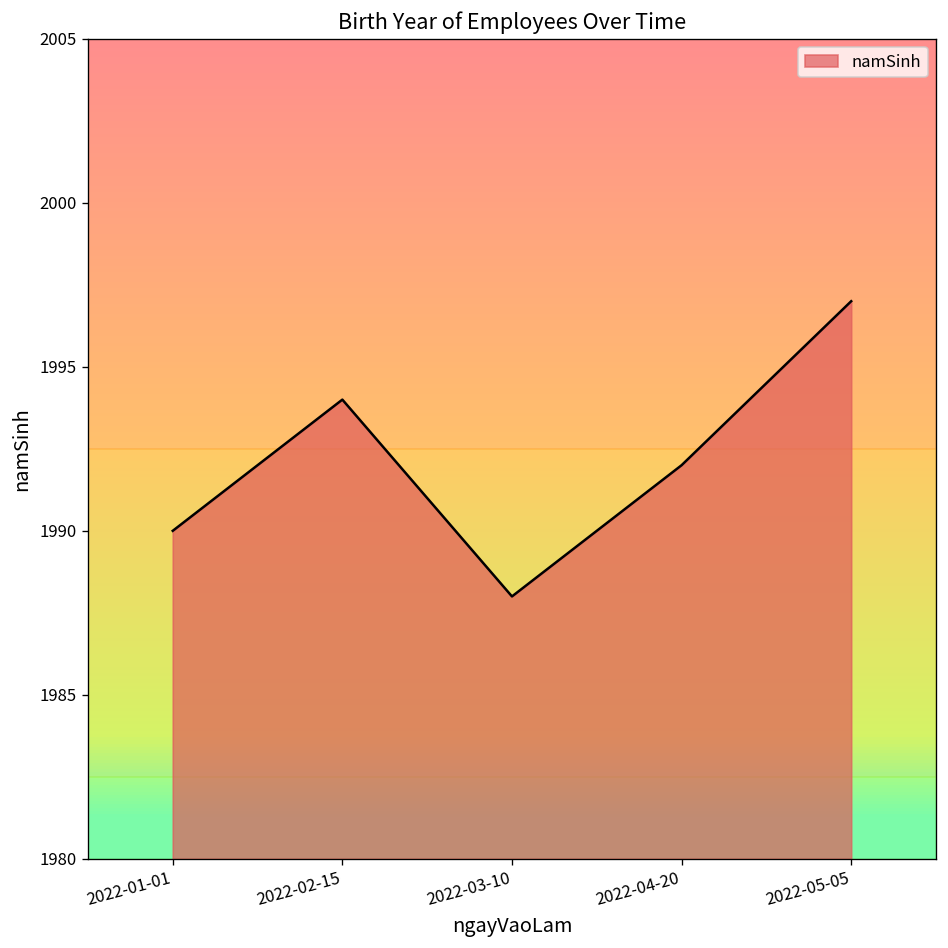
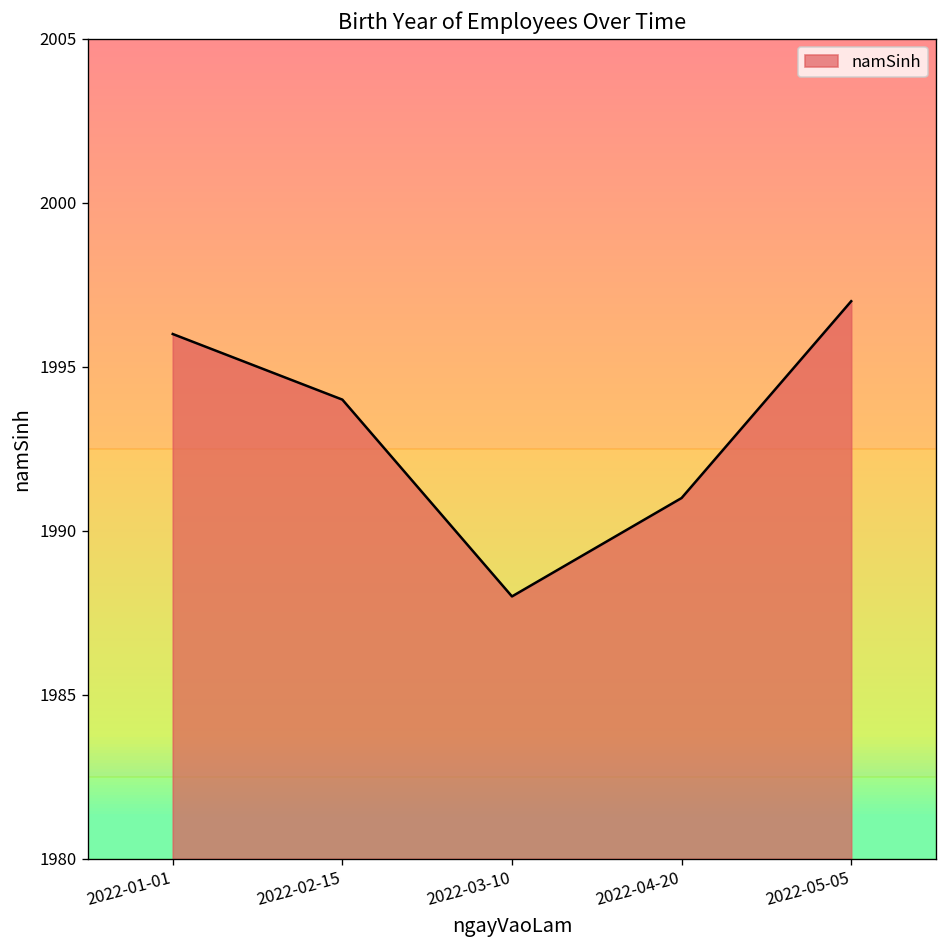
2022-01-01: 1990 -> 1996
2022-04-20: 1992 -> 1991
